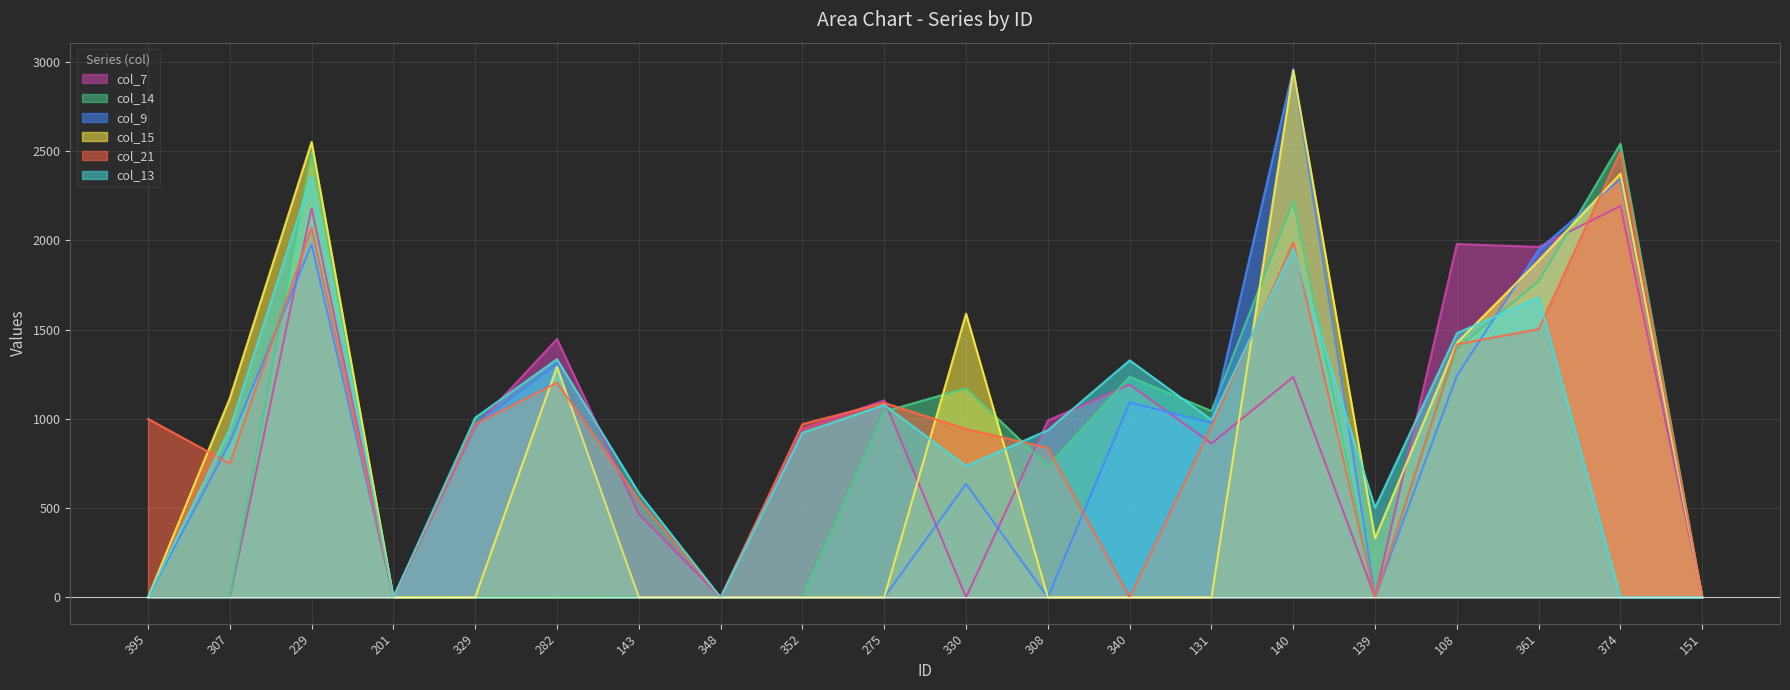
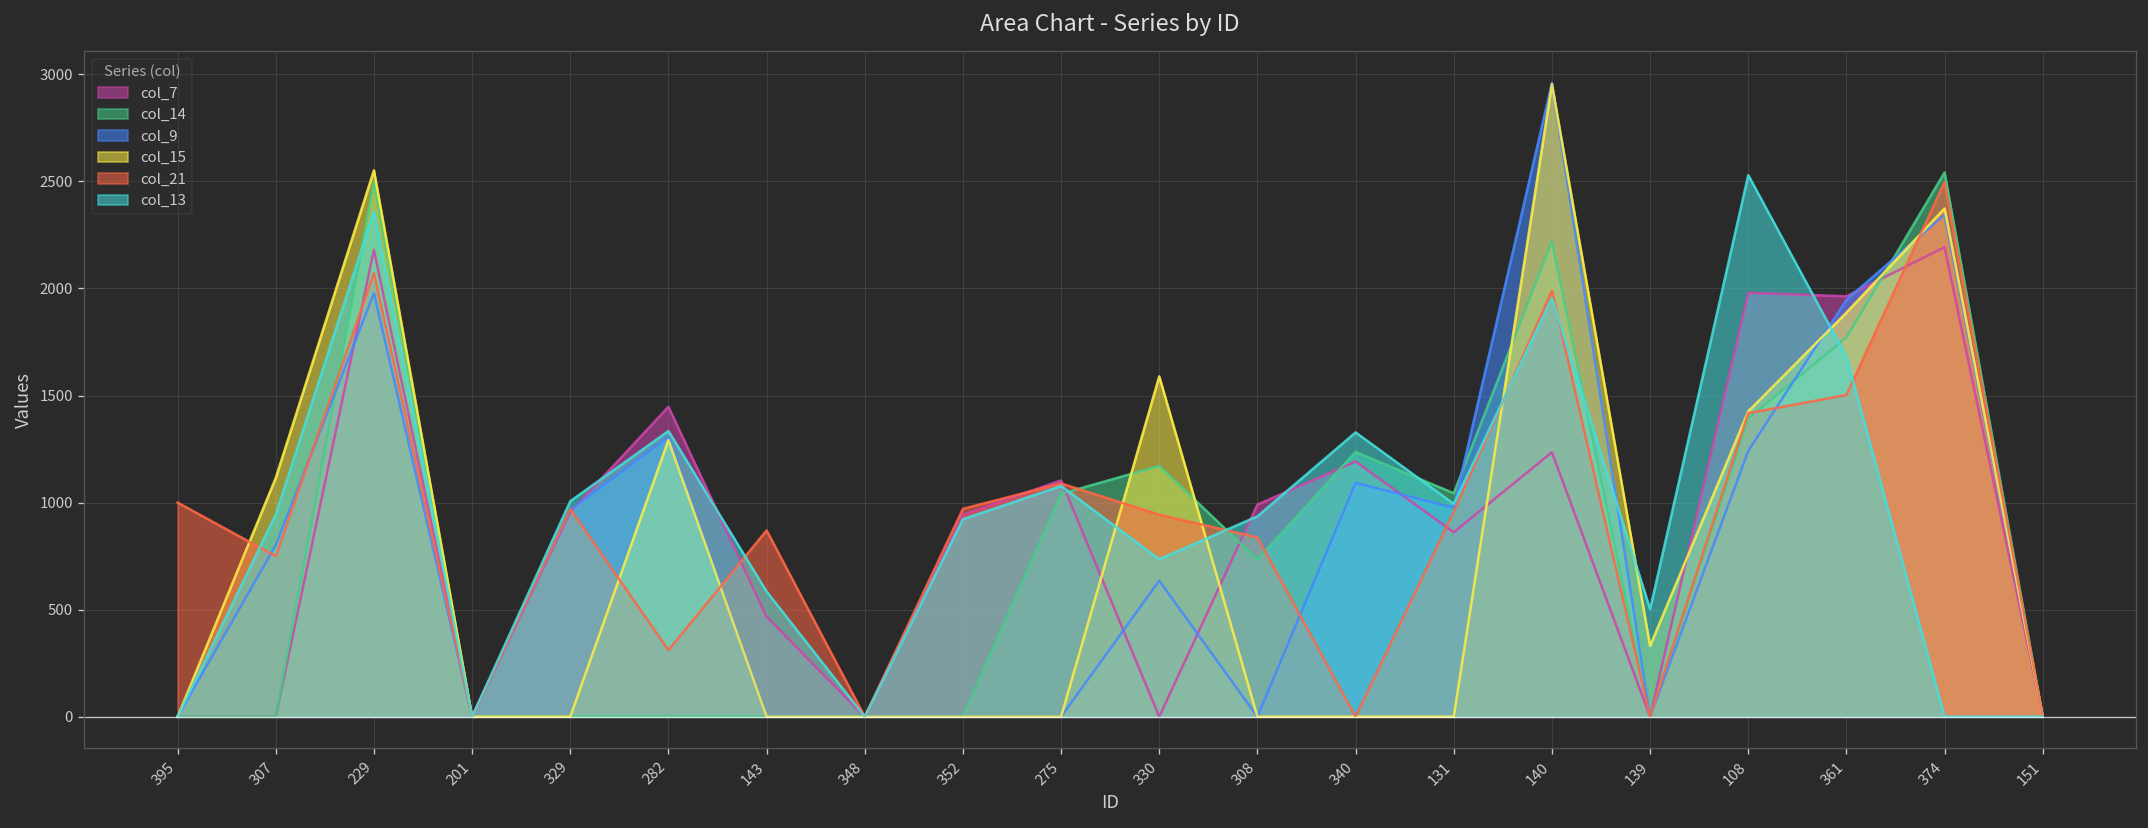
col_9, 307: 870 -> 800
col_21, 282: 1200 -> 310
col_21, 143: 550 -> 870
col_13, 108: 1480 -> 2530
